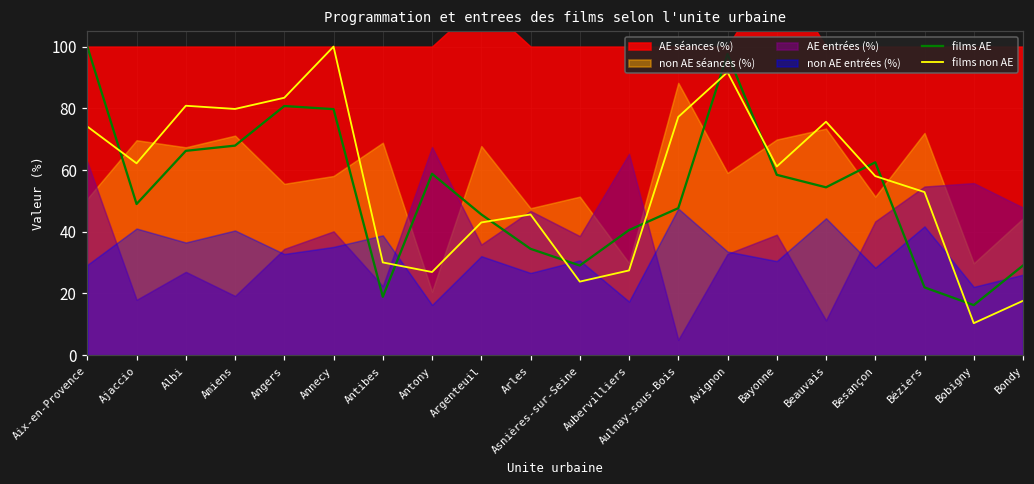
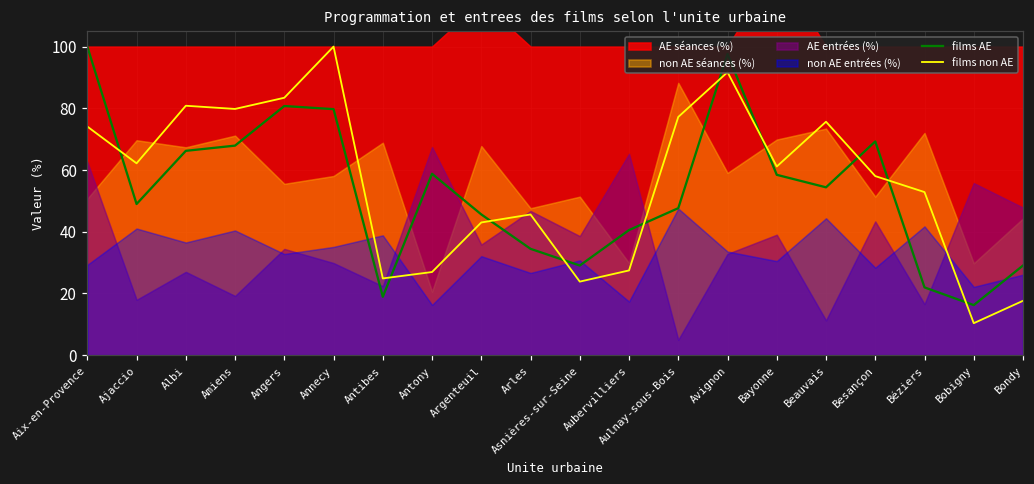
AE entrées (%), Annecy: 40 -> 30
films non AE, Antibes: 30 -> 25
films AE, Besançon: 63 -> 69
AE entrées (%), Béziers: 55 -> 17
